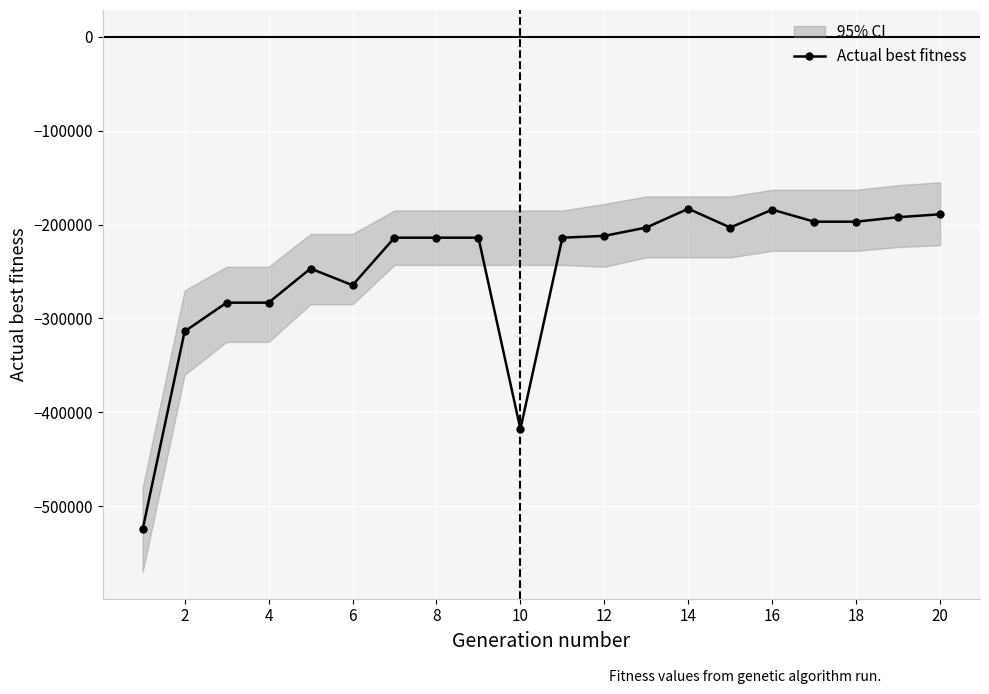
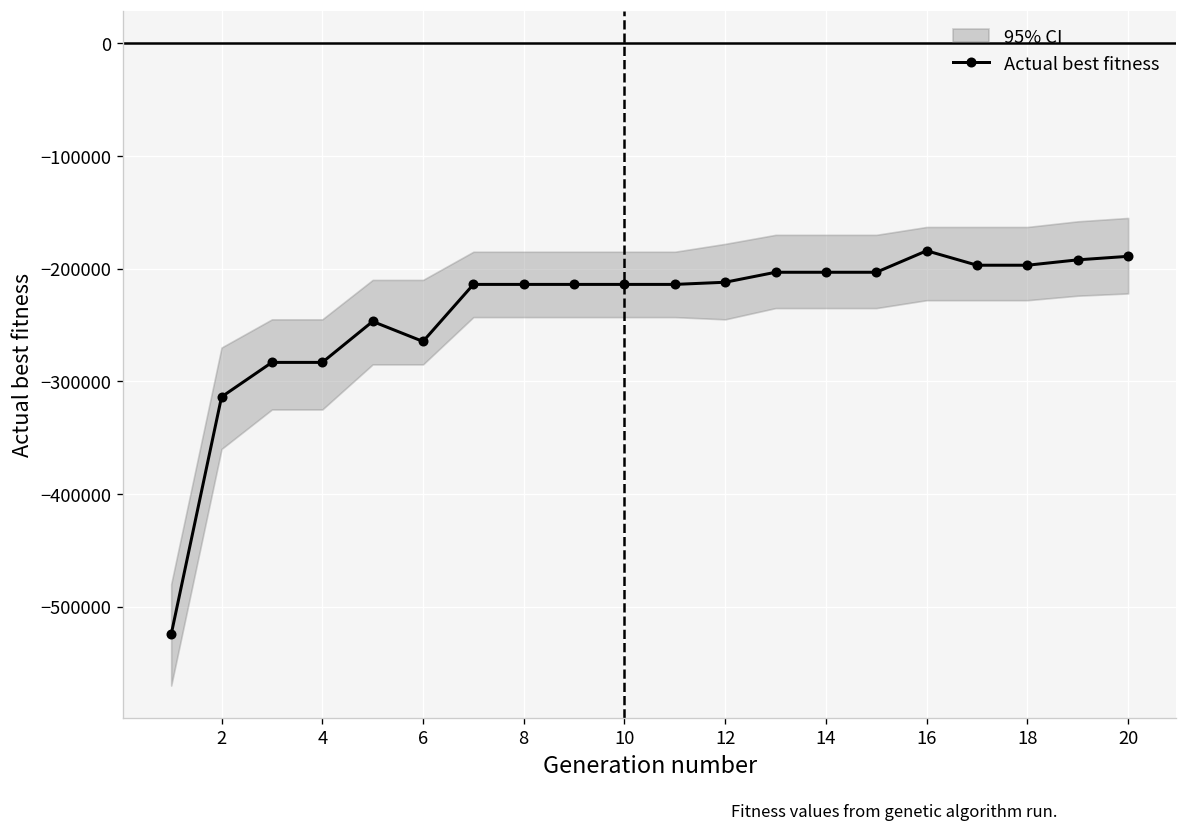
Actual best fitness, 10: -420000 -> -210000
Actual best fitness, 14: -180000 -> -200000
